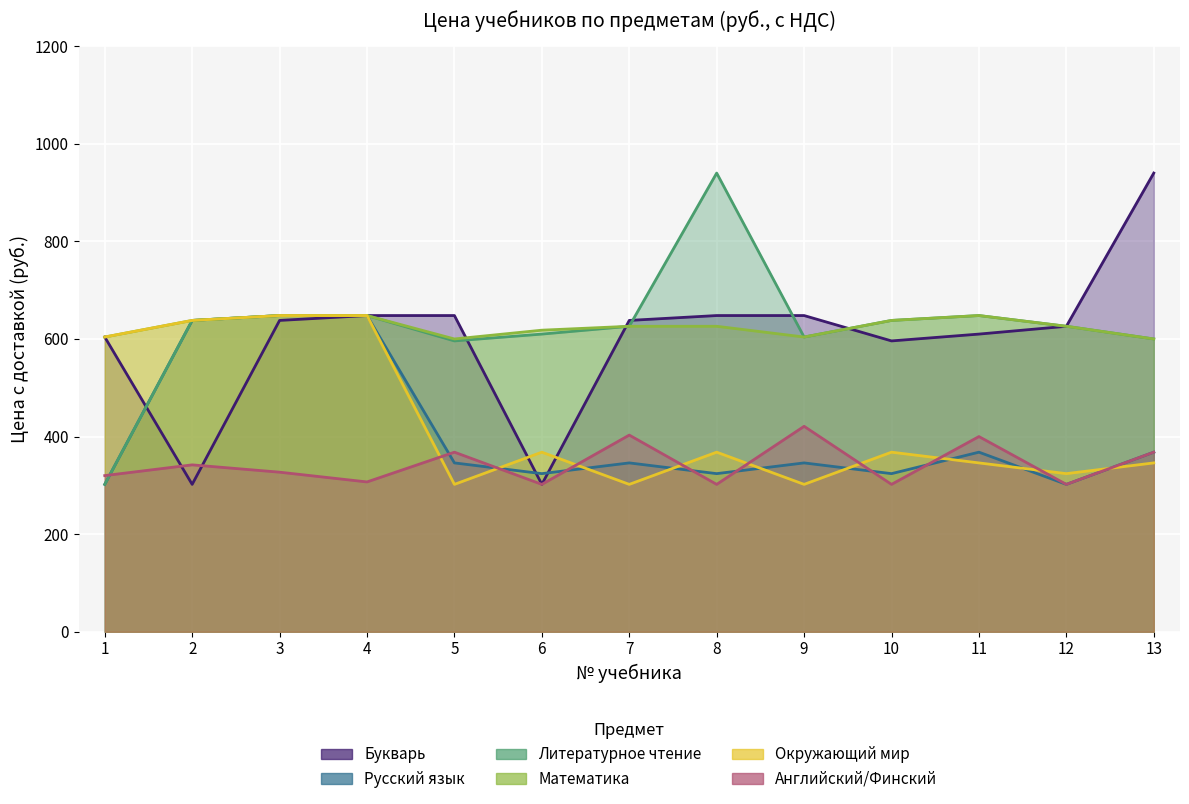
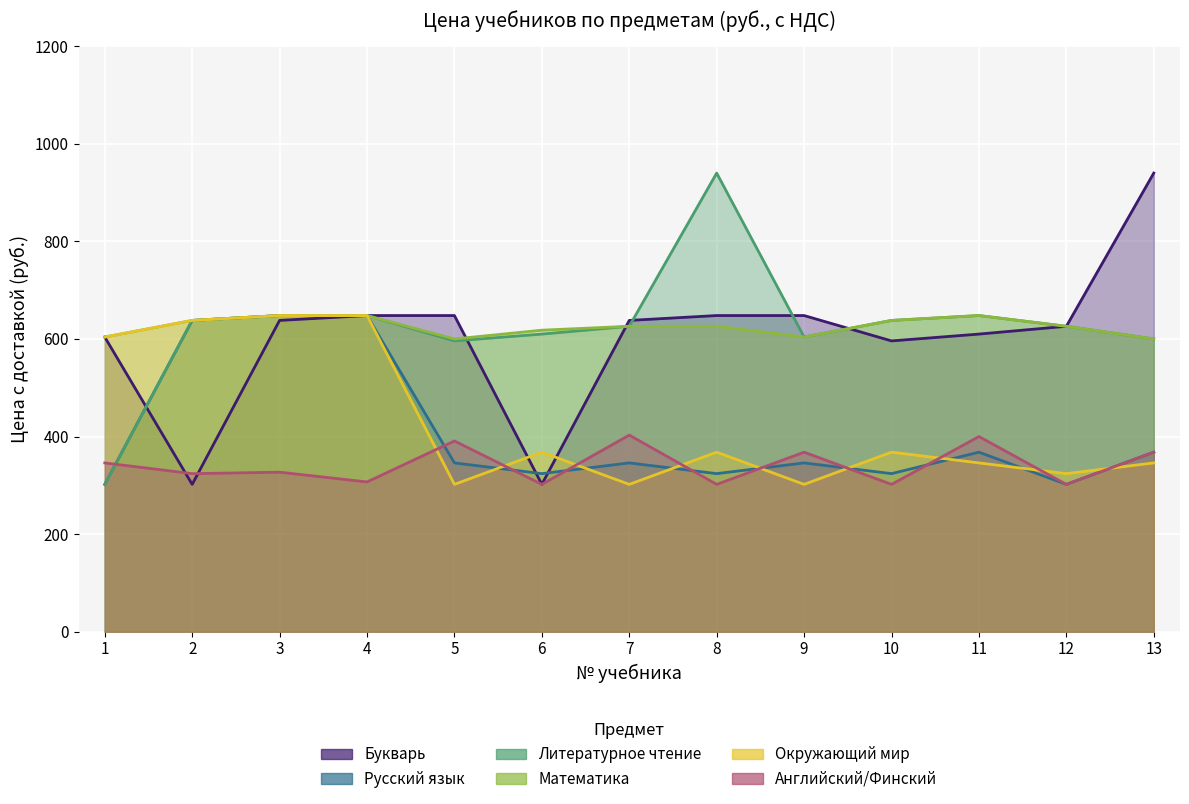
Английский/Финский, 1: 320 -> 350
Английский/Финский, 2: 340 -> 320
Английский/Финский, 5: 370 -> 390
Английский/Финский, 9: 420 -> 370
